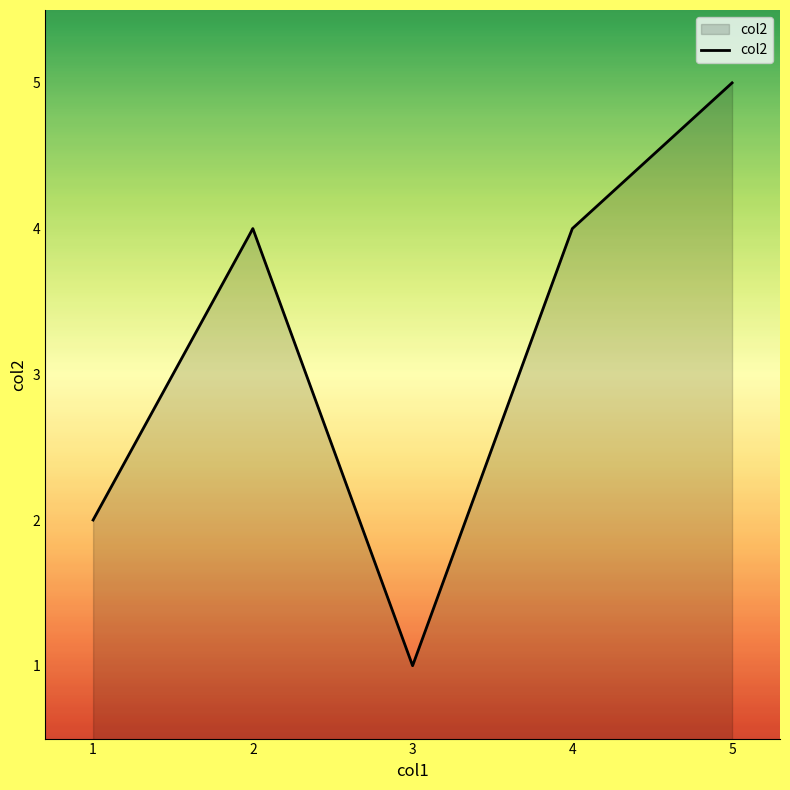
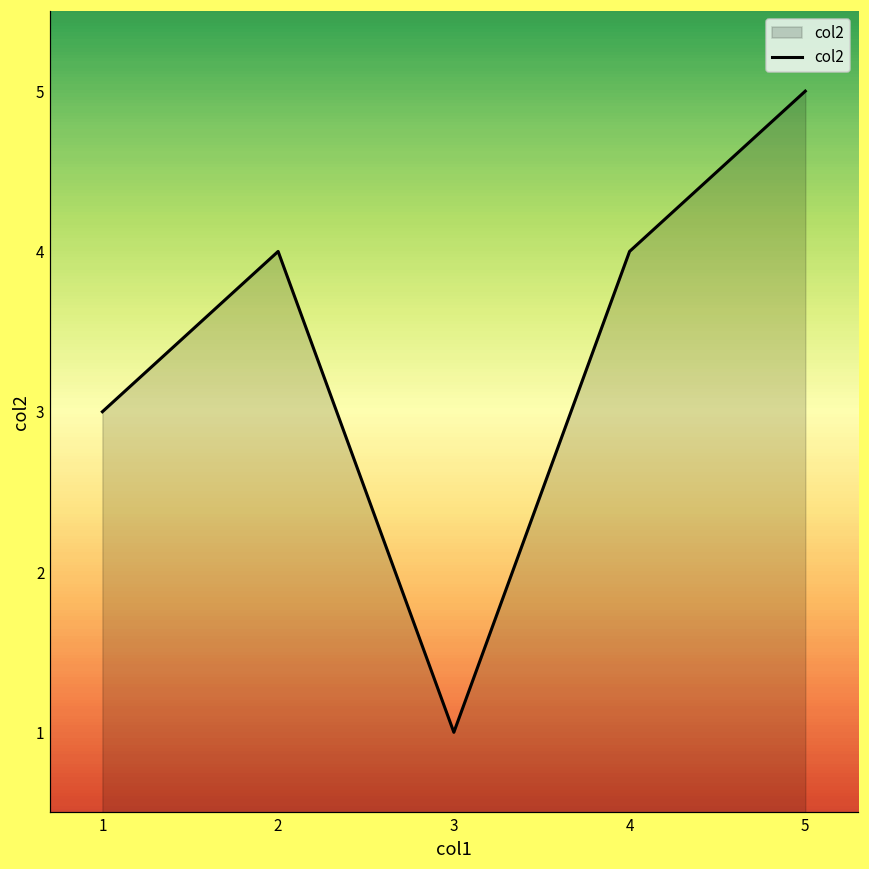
1: 2 -> 3
